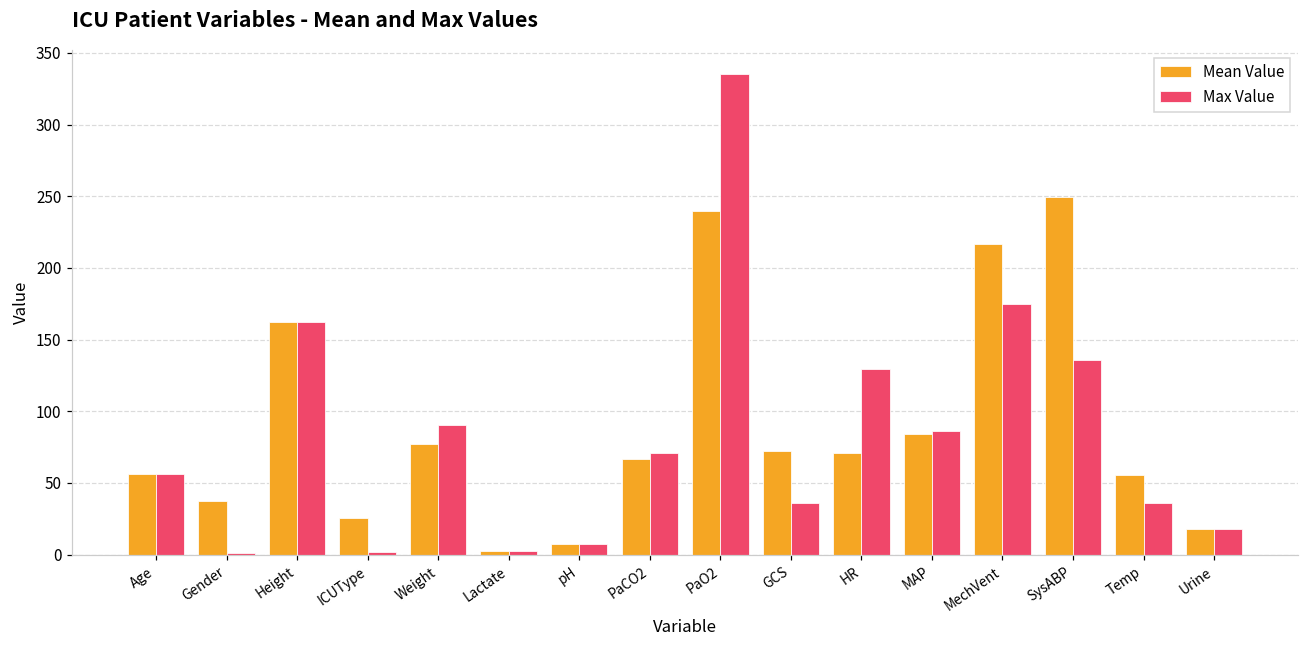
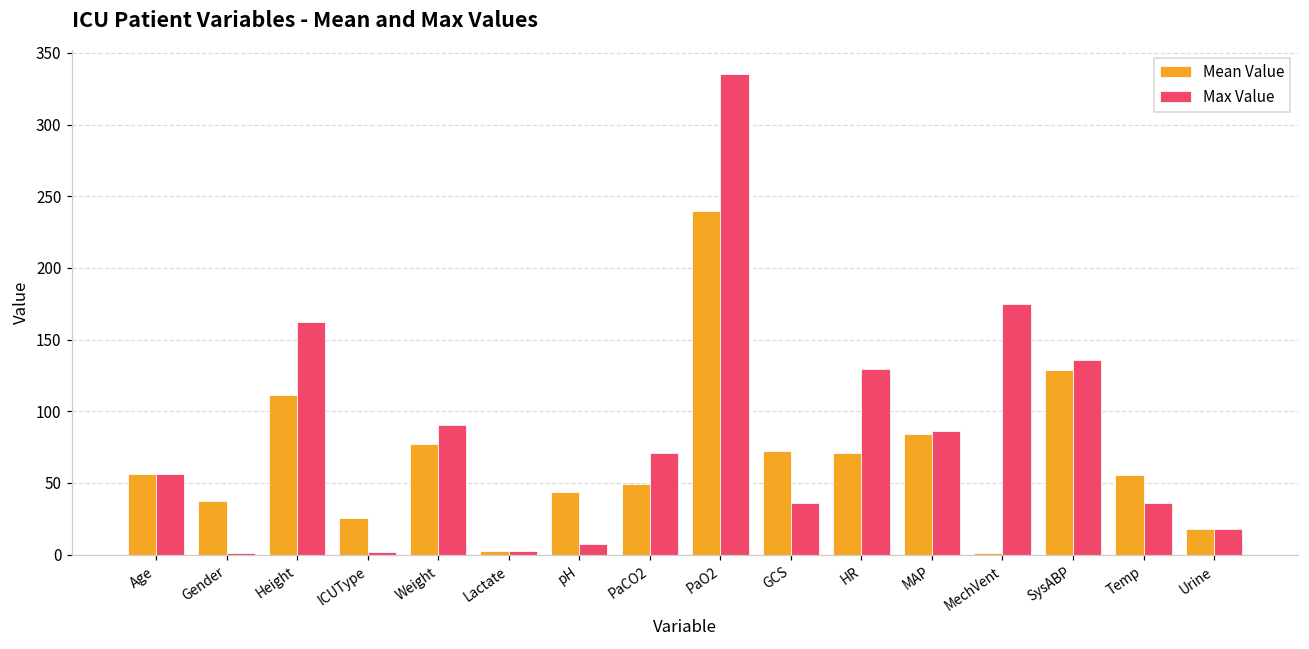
Mean Value, Height: 163 -> 111
Mean Value, pH: 7 -> 44
Mean Value, PaCO2: 66 -> 49
Mean Value, MechVent: 216 -> 1
Mean Value, SysABP: 250 -> 129
